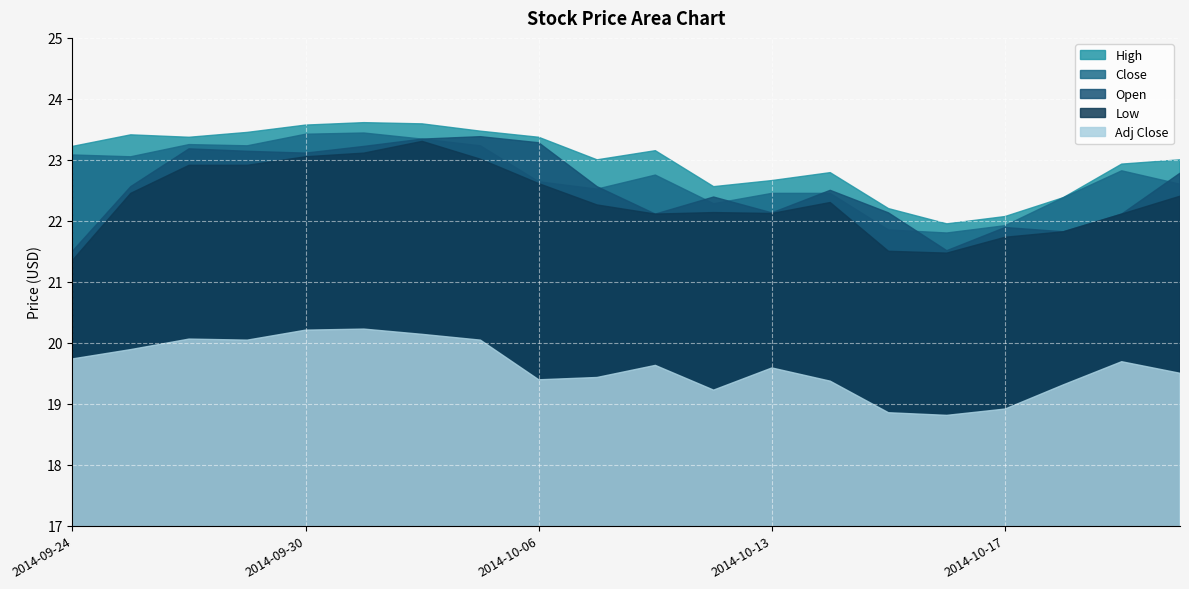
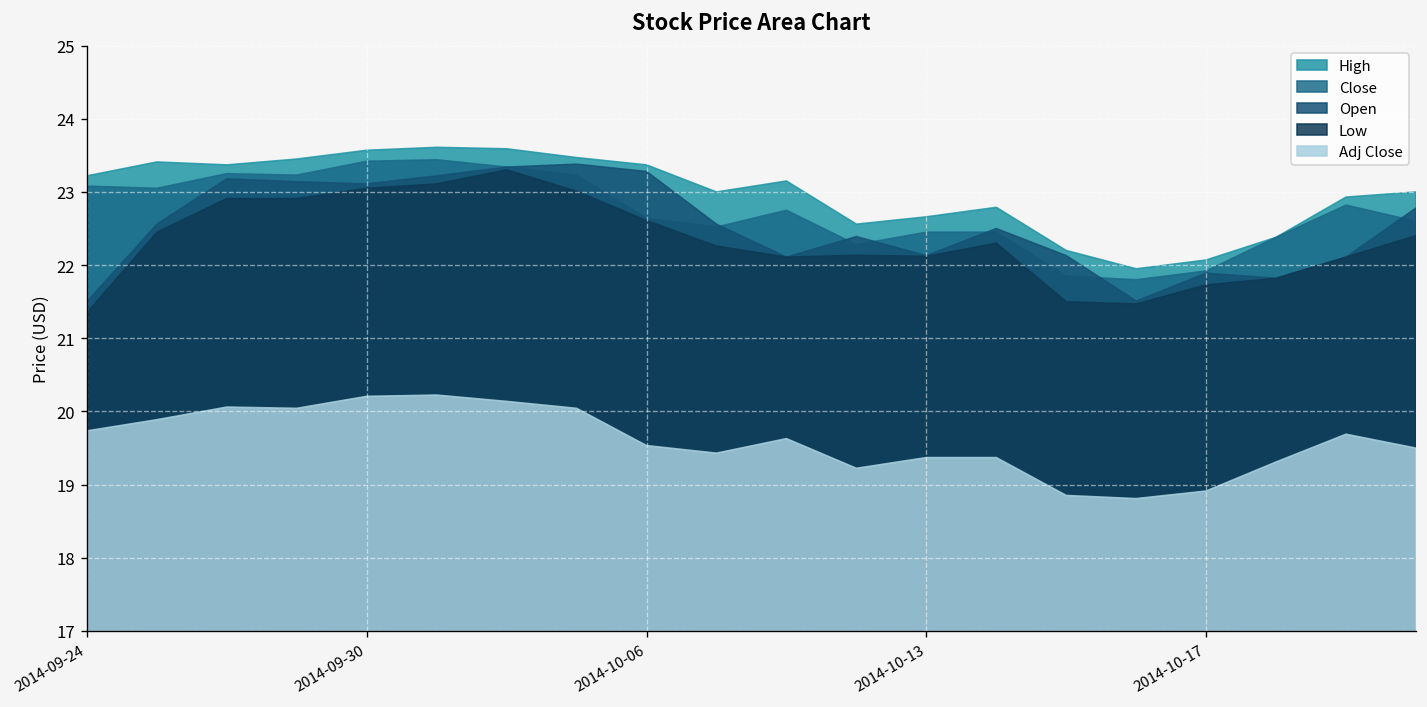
Adj Close, 2014-10-06: 19.4 -> 19.5
Adj Close, 2014-10-13: 19.6 -> 19.4
